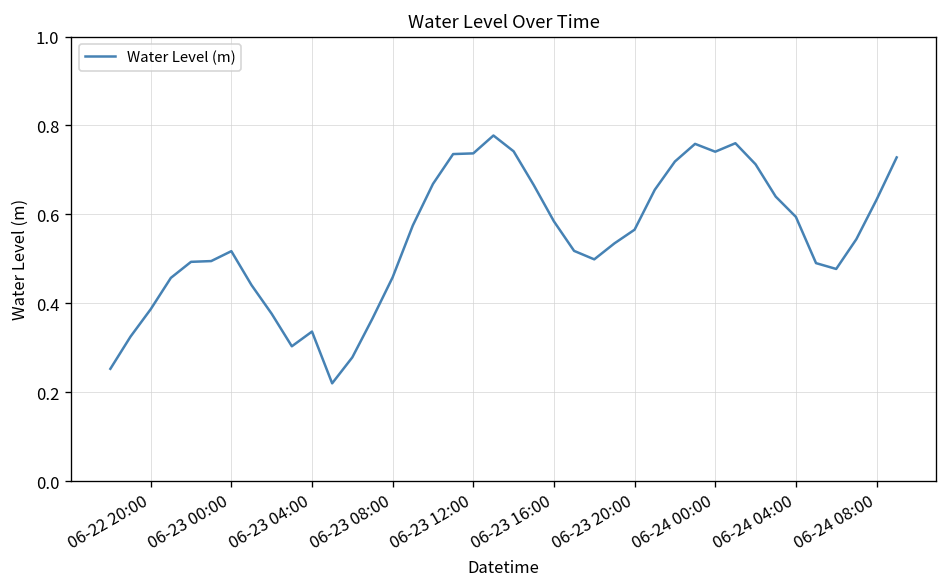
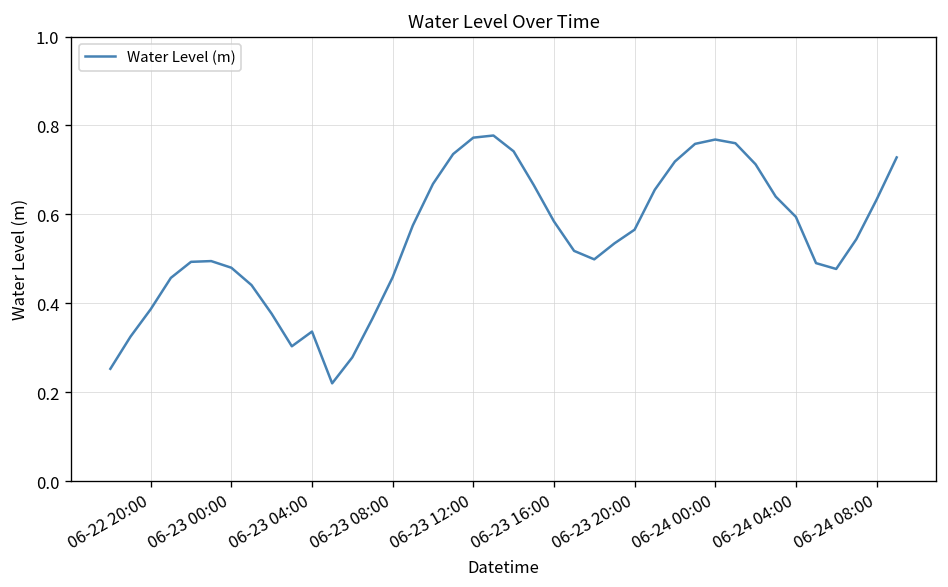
06-23 00:00: 0.52 -> 0.48
06-23 12:00: 0.74 -> 0.77
06-24 00:00: 0.74 -> 0.77
